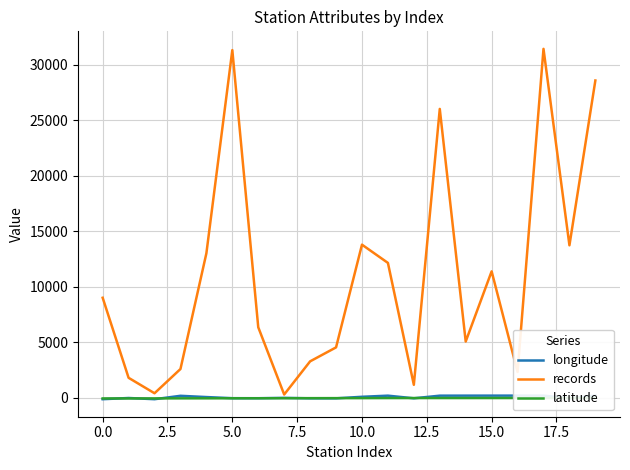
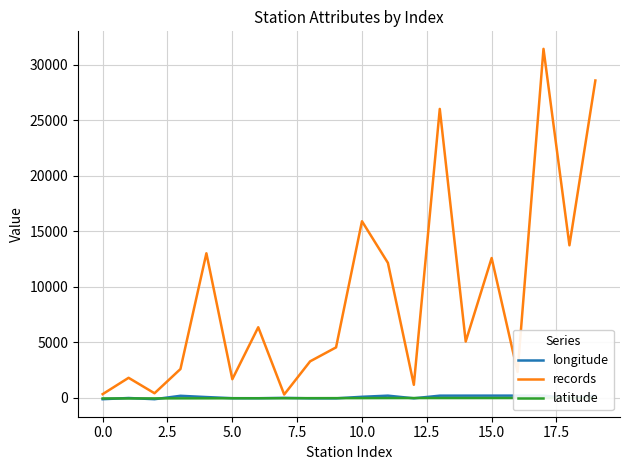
records, 0.0: 9000 -> 300
records, 5.0: 31300 -> 1700
records, 10.0: 13800 -> 15900
records, 15.0: 11400 -> 12600
